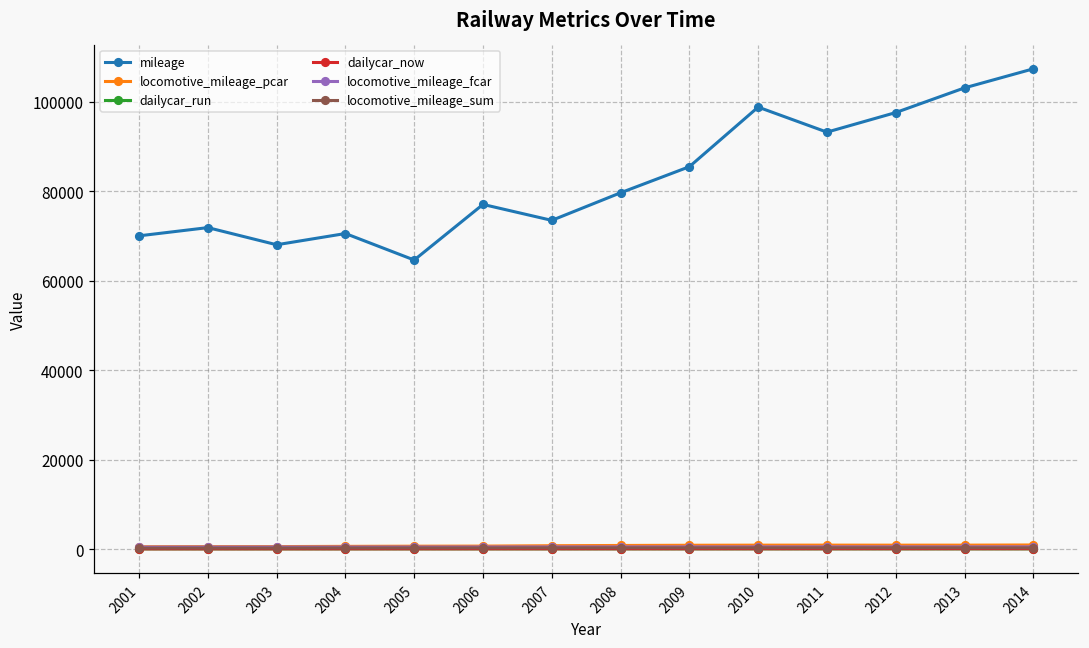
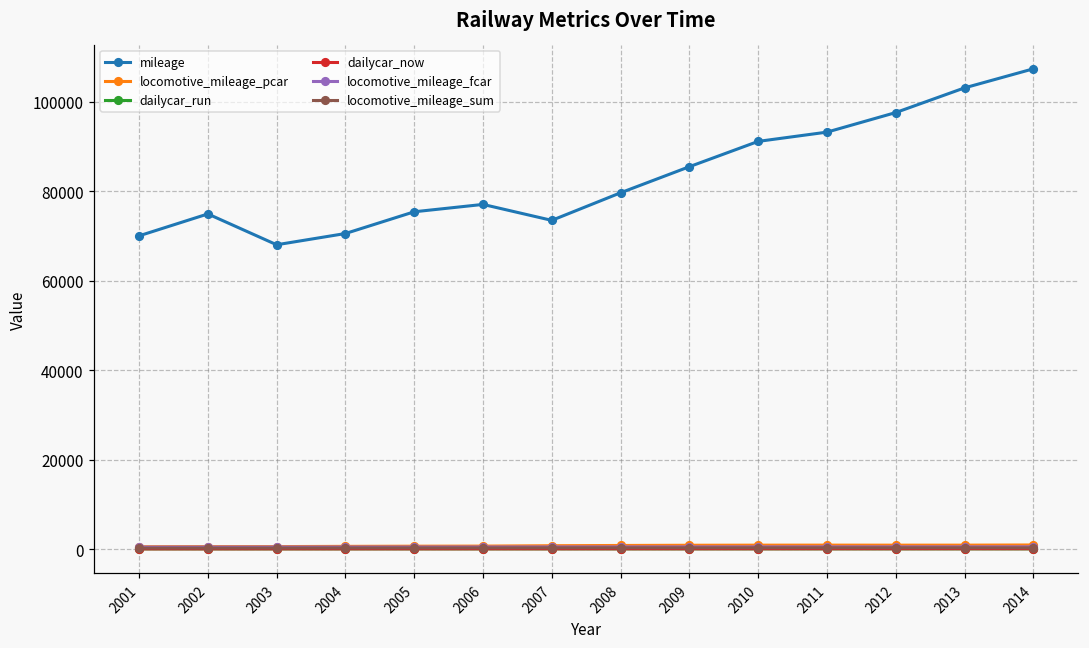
mileage, 2002: 72000 -> 75000
mileage, 2005: 65000 -> 75000
mileage, 2010: 99000 -> 91000
